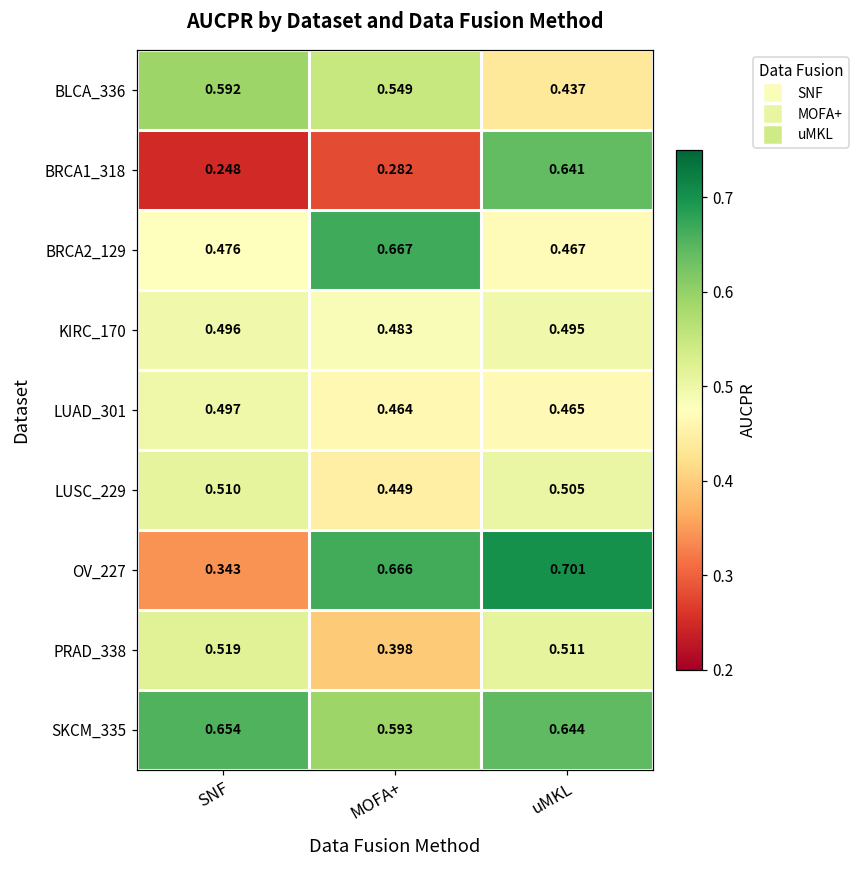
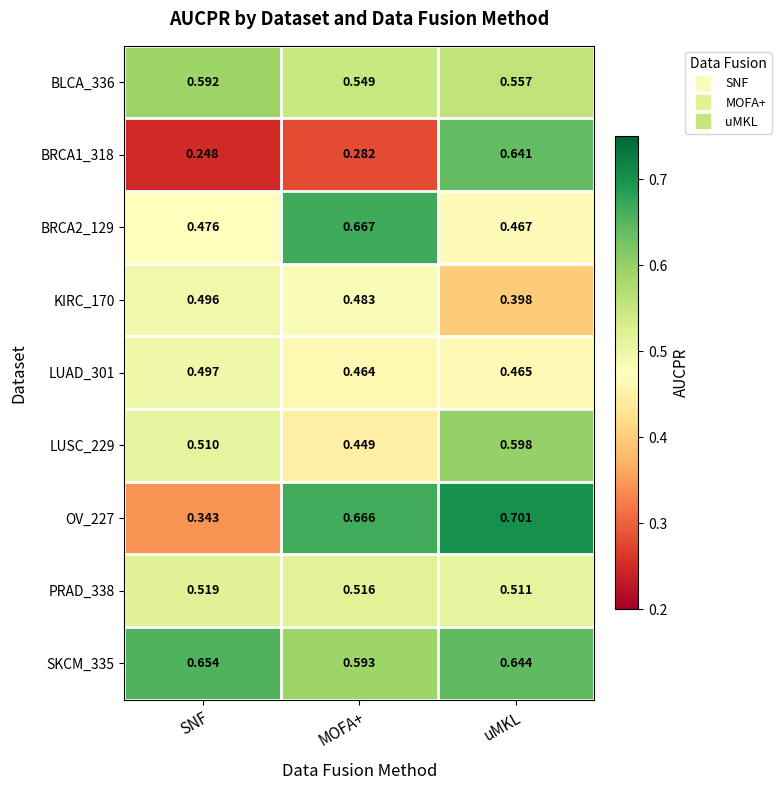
BLCA_336, uMKL: 0.437 -> 0.557
KIRC_170, uMKL: 0.495 -> 0.398
LUSC_229, uMKL: 0.505 -> 0.598
PRAD_338, MOFA+: 0.398 -> 0.516
